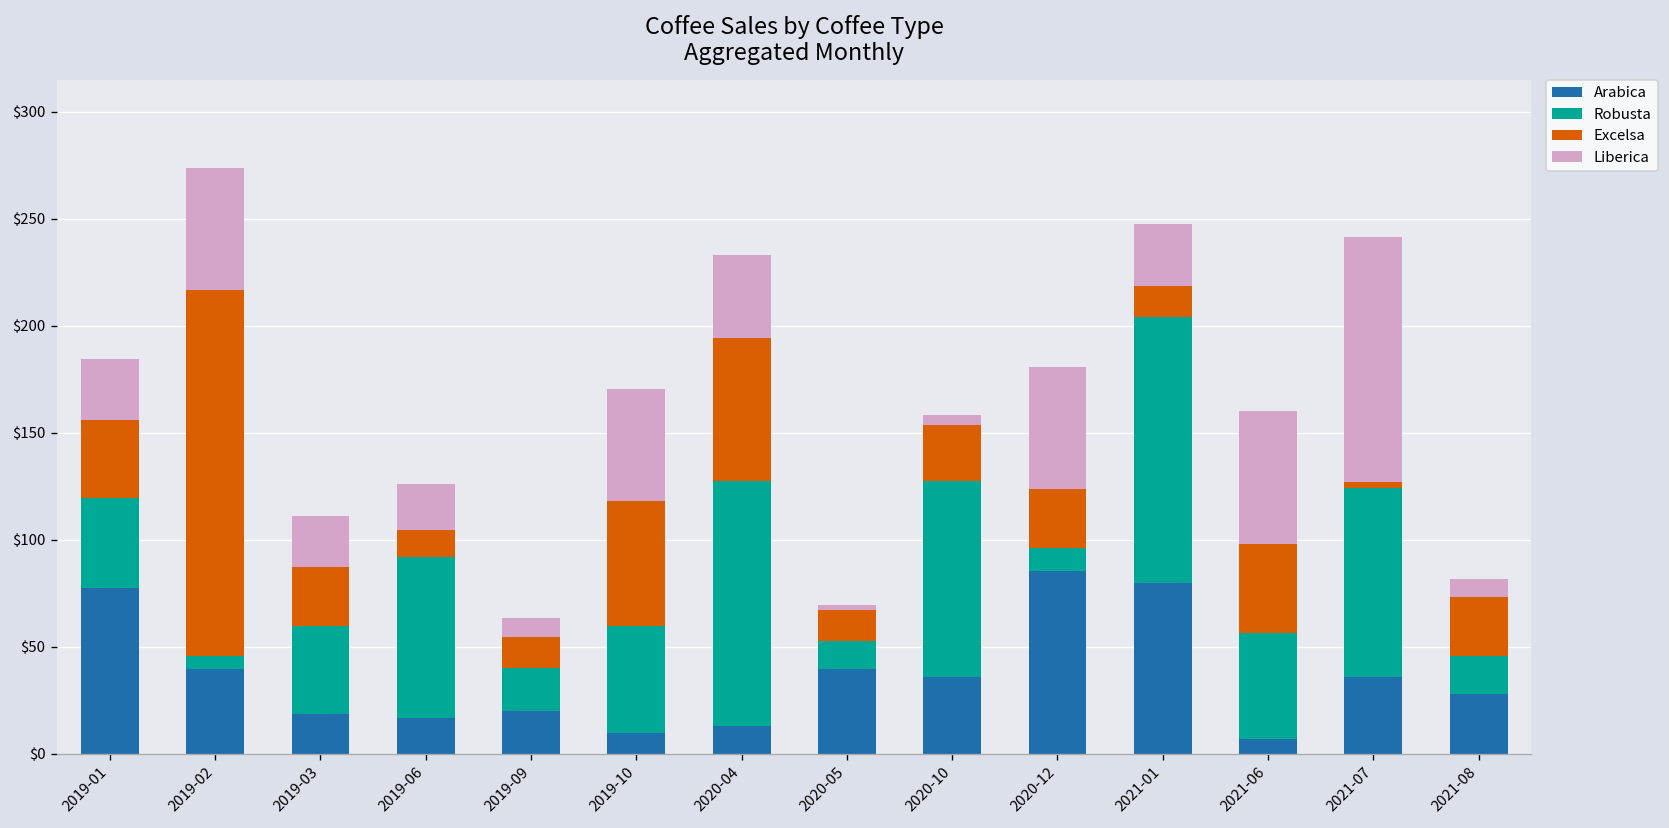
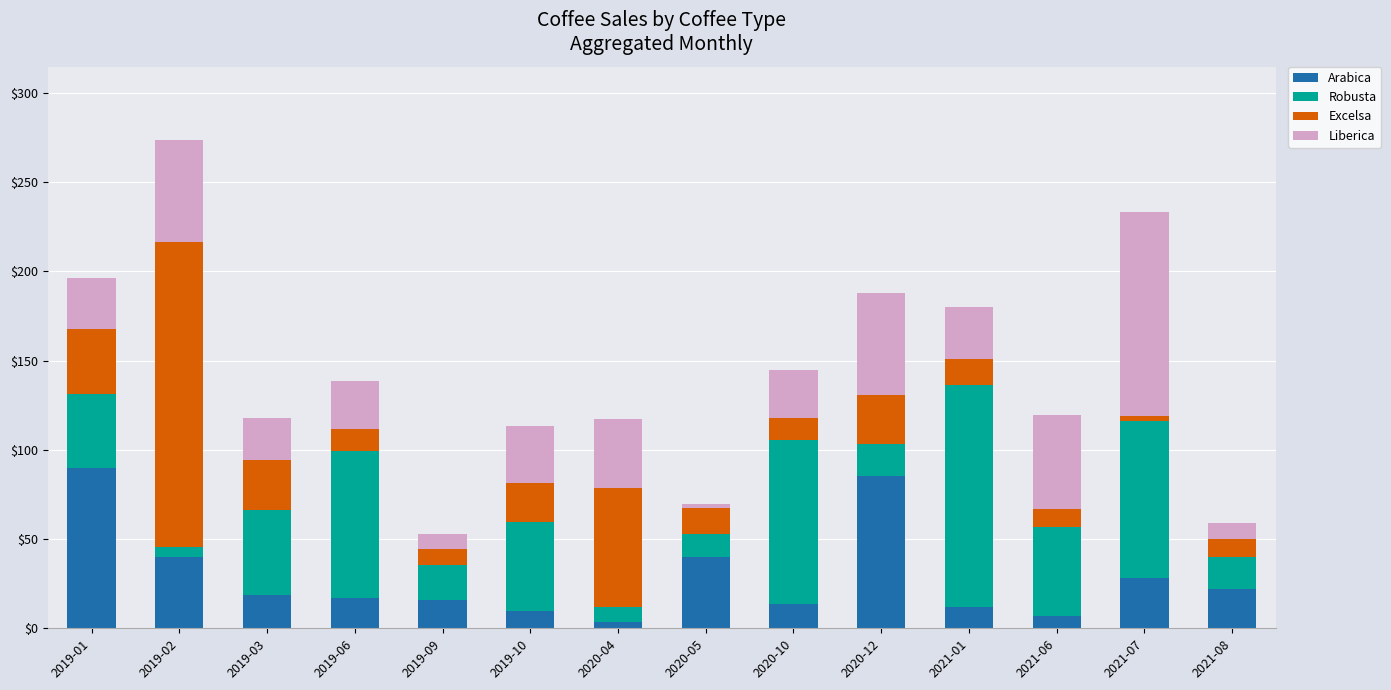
Arabica, 2019-01: $78 -> $90
Robusta, 2019-03: $41 -> $48
Robusta, 2019-06: $75 -> $82
Liberica, 2019-06: $22 -> $27
Arabica, 2019-09: $20 -> $16
Excelsa, 2019-09: $15 -> $9
Excelsa, 2019-10: $58 -> $22
Liberica, 2019-10: $52 -> $32
Arabica, 2020-04: $13 -> $4
Robusta, 2020-04: $114 -> $8
Arabica, 2020-10: $36 -> $14
Excelsa, 2020-10: $26 -> $12
Liberica, 2020-10: $5 -> $27
Robusta, 2020-12: $11 -> $18
Arabica, 2021-01: $80 -> $12
Excelsa, 2021-06: $41 -> $10
Liberica, 2021-06: $62 -> $52
Arabica, 2021-07: $36 -> $28
Arabica, 2021-08: $28 -> $22
Excelsa, 2021-08: $28 -> $10
